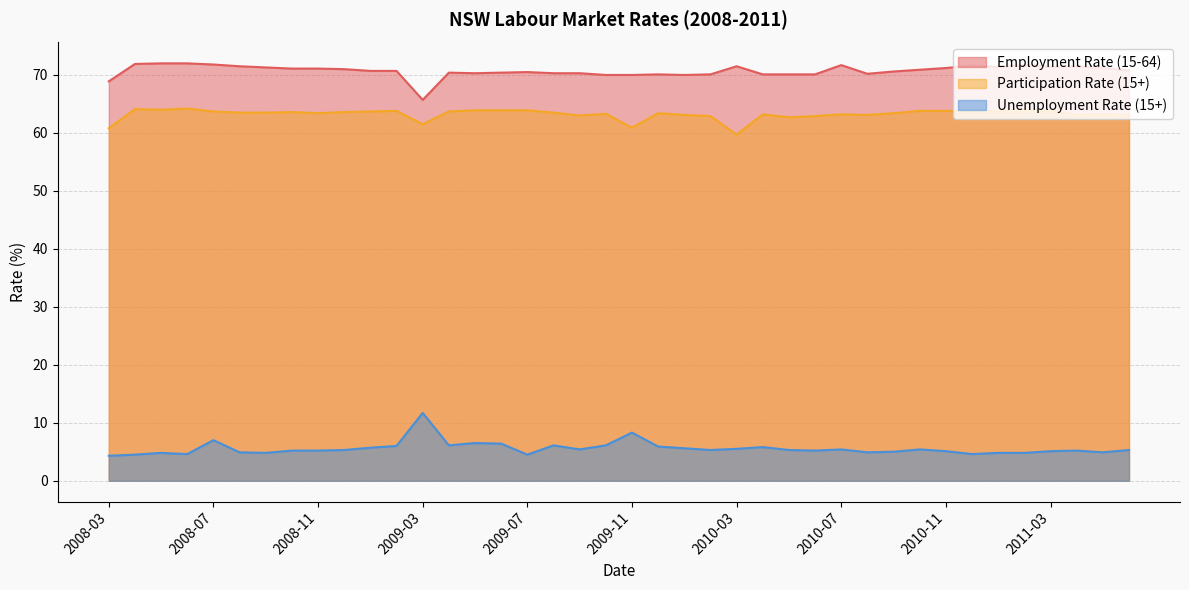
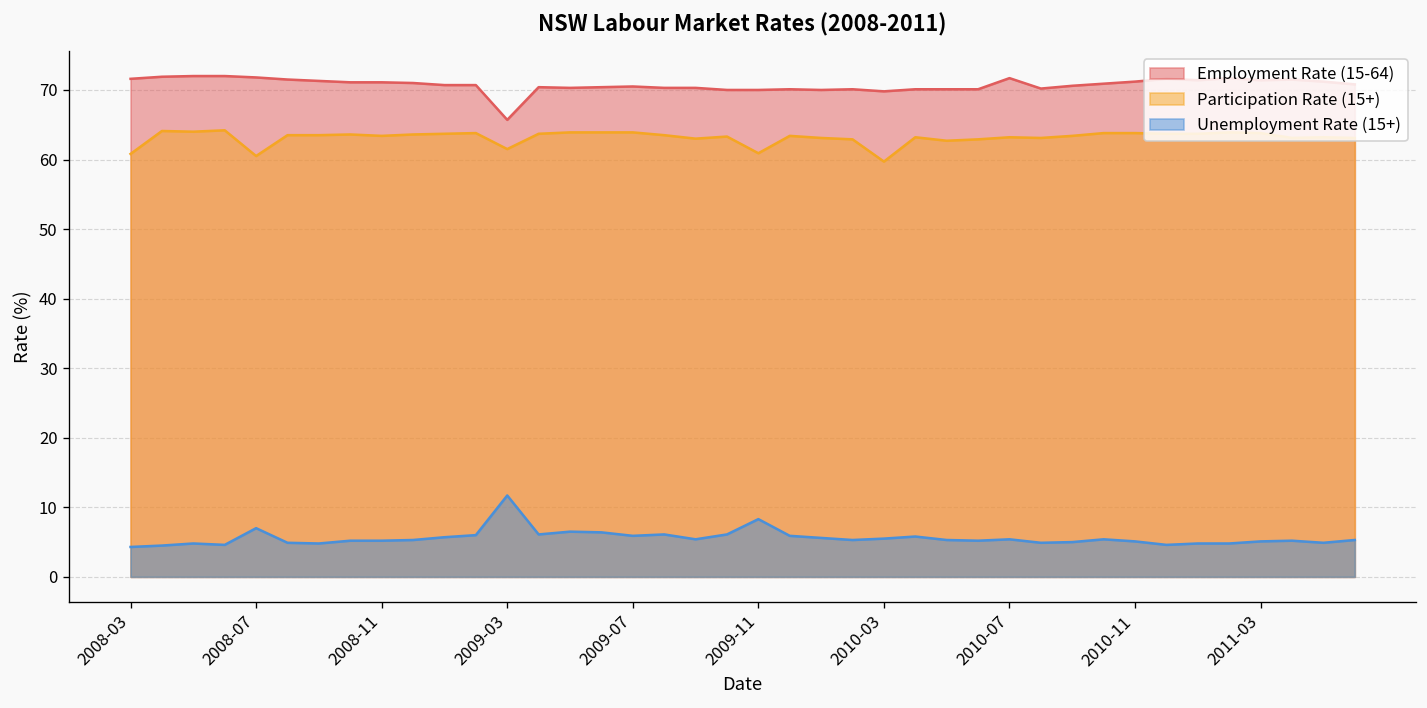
Employment Rate (15-64), 2008-03: 69 -> 72
Participation Rate (15+), 2008-07: 64 -> 61
Unemployment Rate (15+), 2009-07: 5 -> 6
Employment Rate (15-64), 2010-03: 72 -> 70
